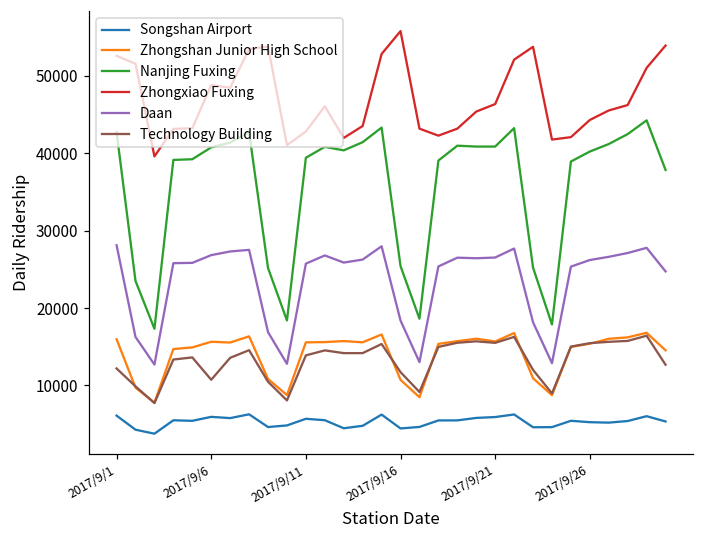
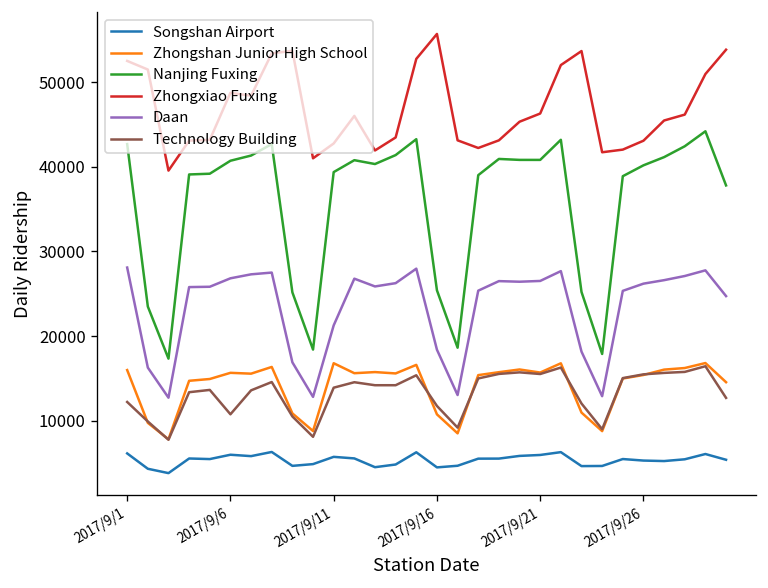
Zhongshan Junior High School, 2017/9/11: 16000 -> 17000
Daan, 2017/9/11: 26000 -> 21000
Zhongxiao Fuxing, 2017/9/26: 44000 -> 43000
